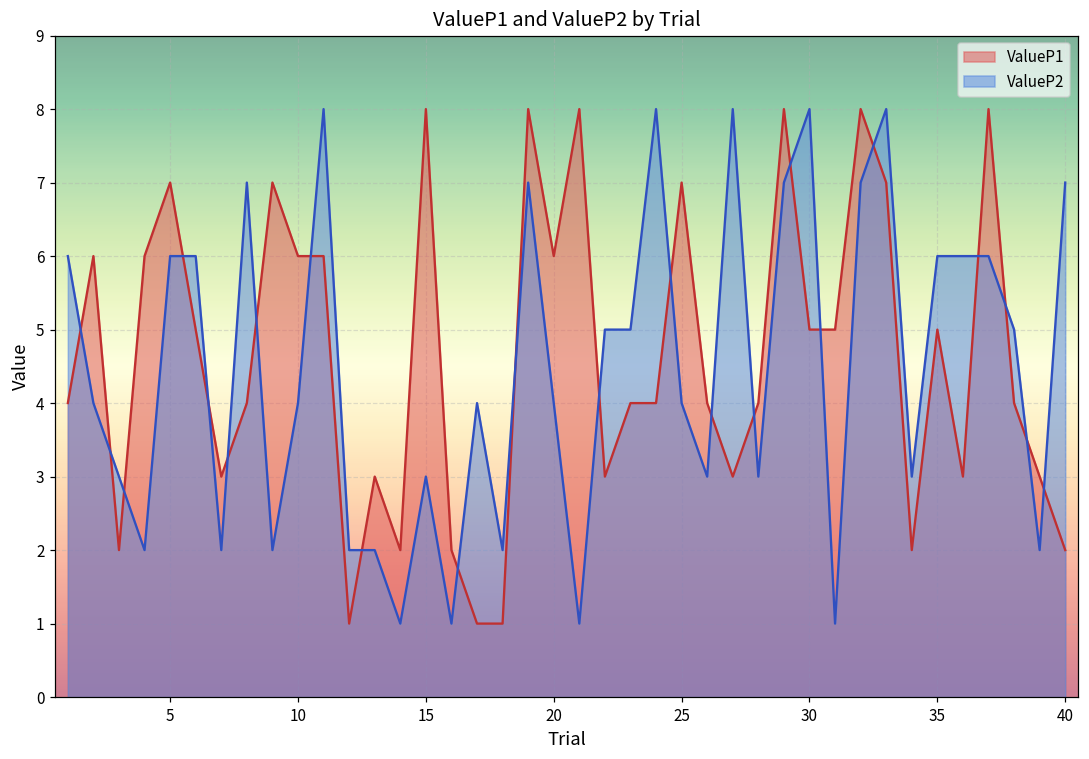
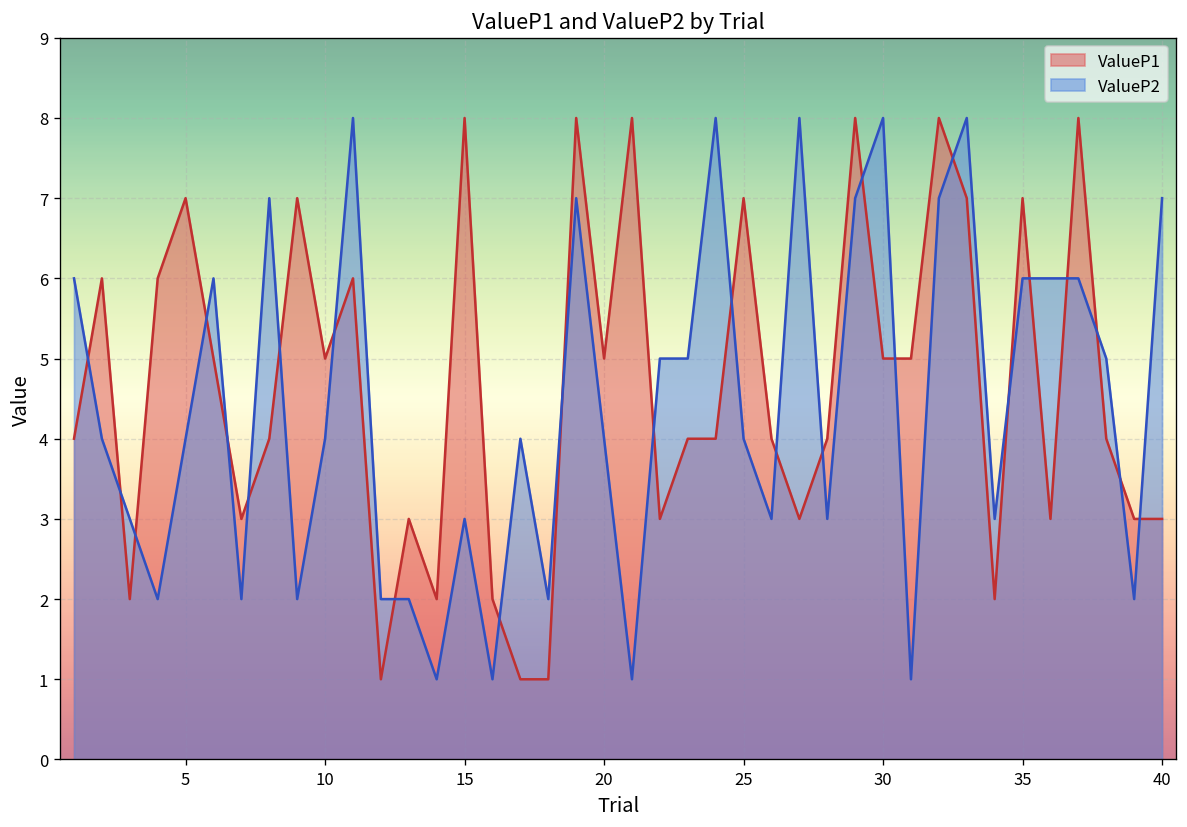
ValueP2, 5: 6 -> 4
ValueP1, 10: 6 -> 5
ValueP1, 20: 6 -> 5
ValueP1, 35: 5 -> 7
ValueP1, 40: 2 -> 3
